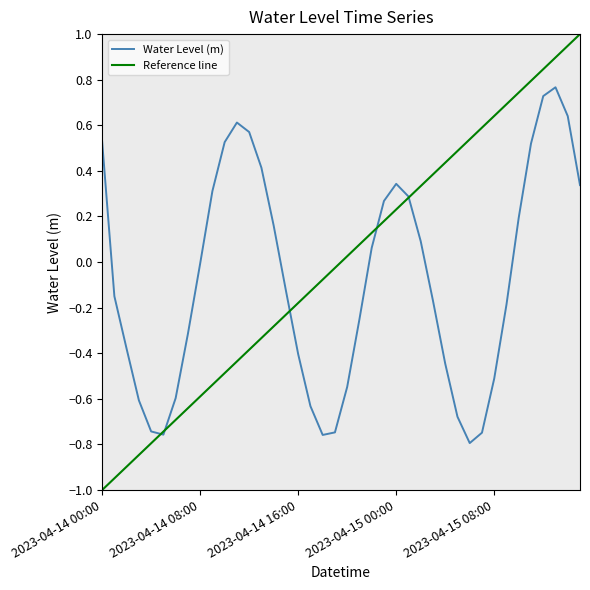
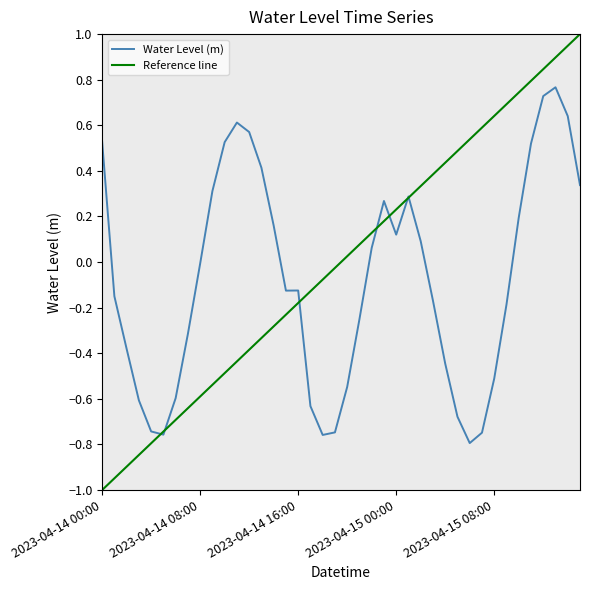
Water Level (m), 2023-04-14 16:00: -0.40 -> -0.12
Water Level (m), 2023-04-15 00:00: 0.34 -> 0.12
